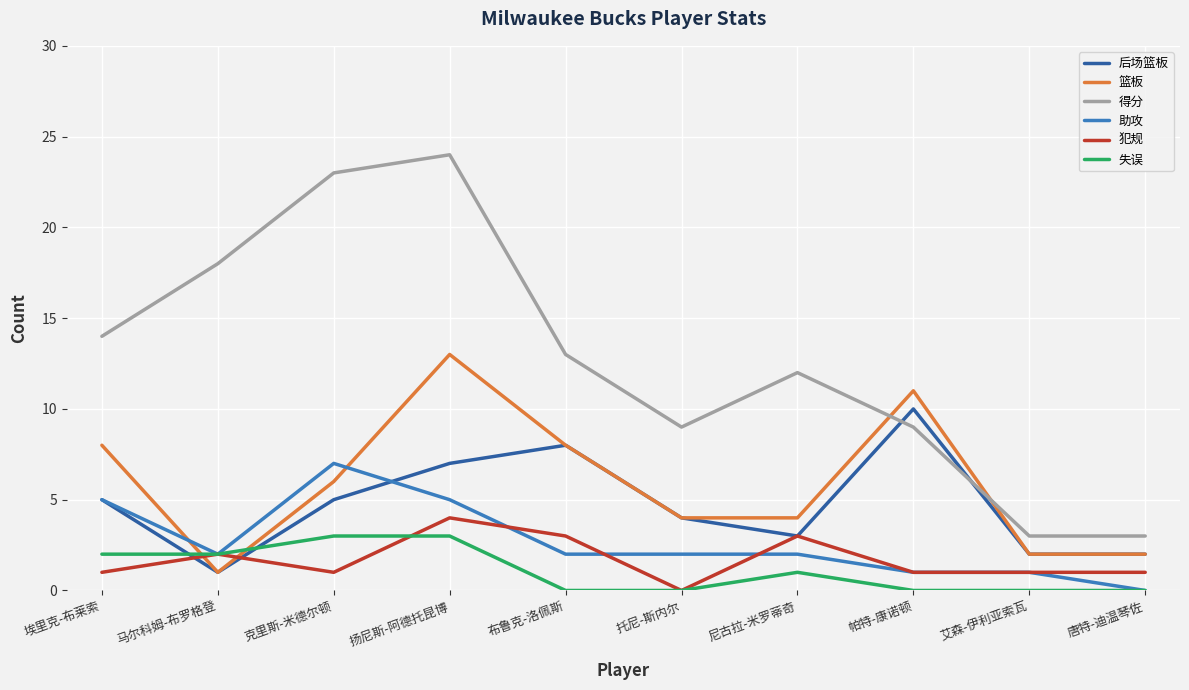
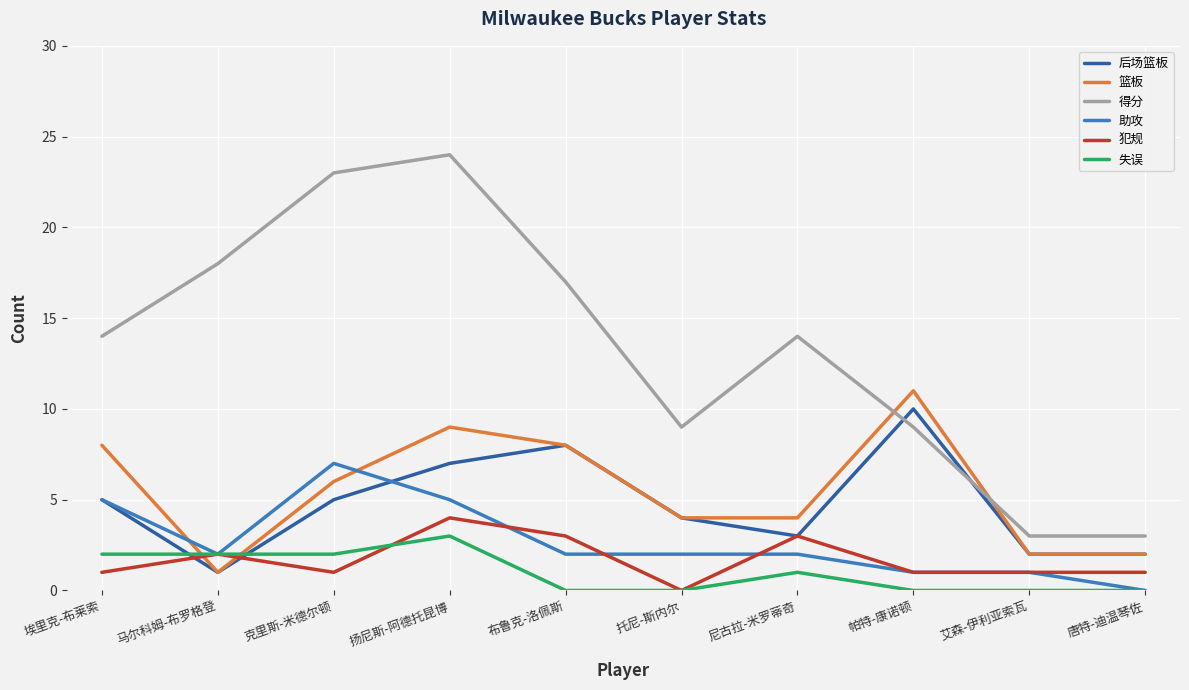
失误, 克里斯-米德尔顿: 3 -> 2
篮板, 扬尼斯-阿德托昆博: 13 -> 9
得分, 布鲁克-洛佩斯: 13 -> 17
得分, 尼古拉-米罗蒂奇: 12 -> 14
